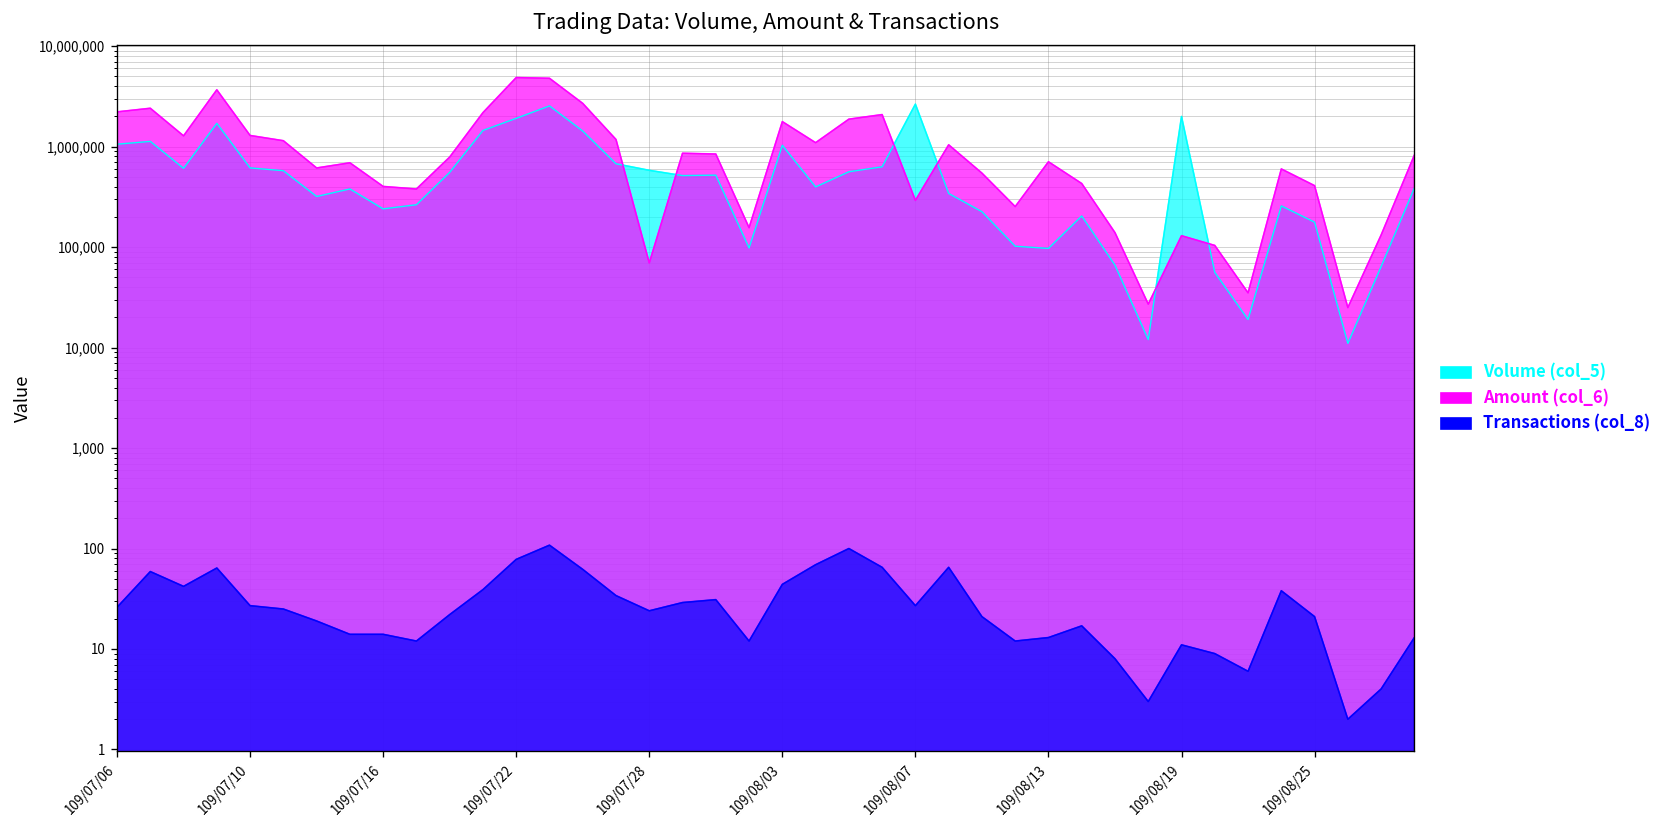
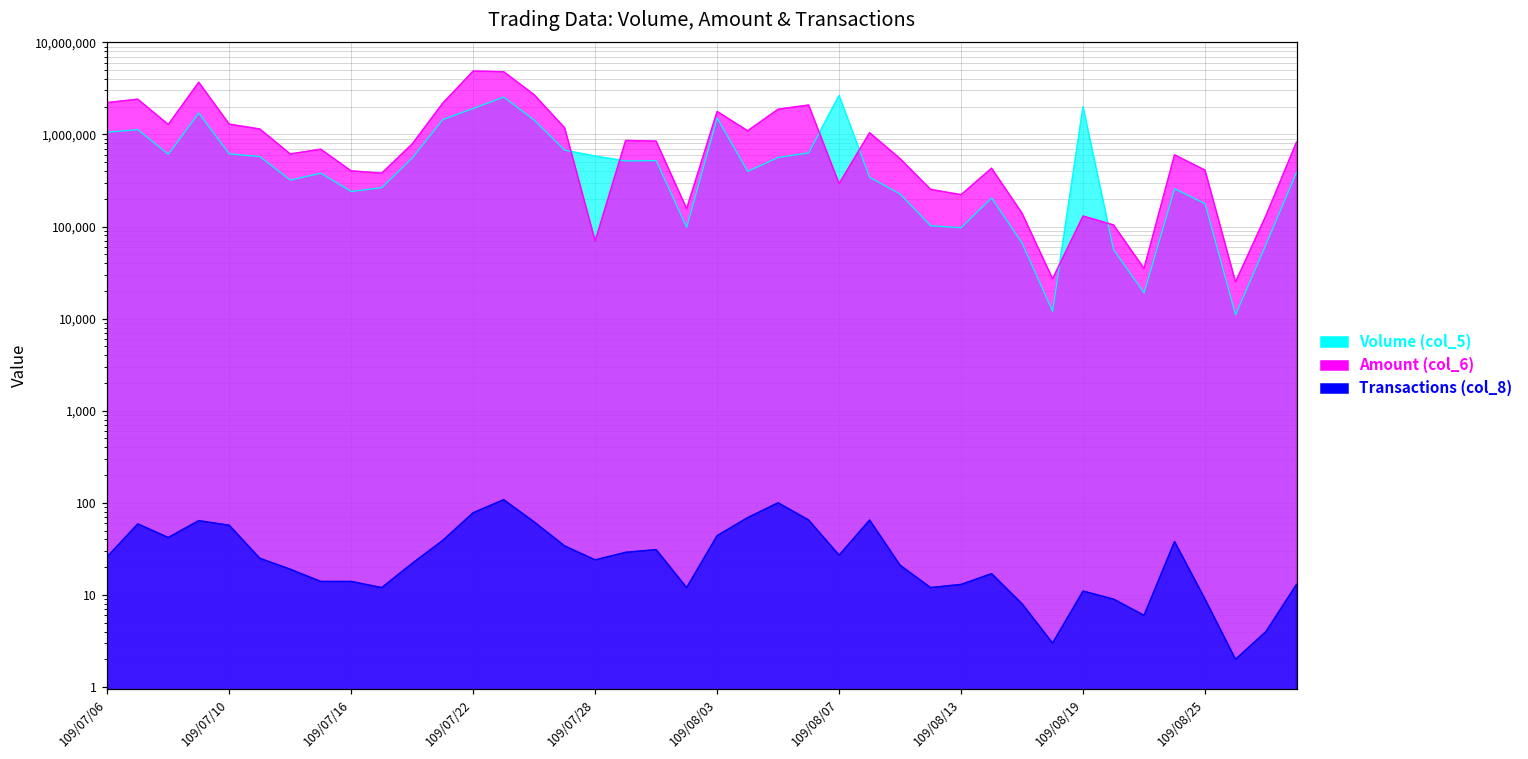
Transactions (col_8), 109/07/10: 27 -> 60
Volume (col_5), 109/08/03: 1,000,000 -> 1,500,000
Amount (col_6), 109/08/13: 700,000 -> 220,000
Transactions (col_8), 109/08/25: 21 -> 9
